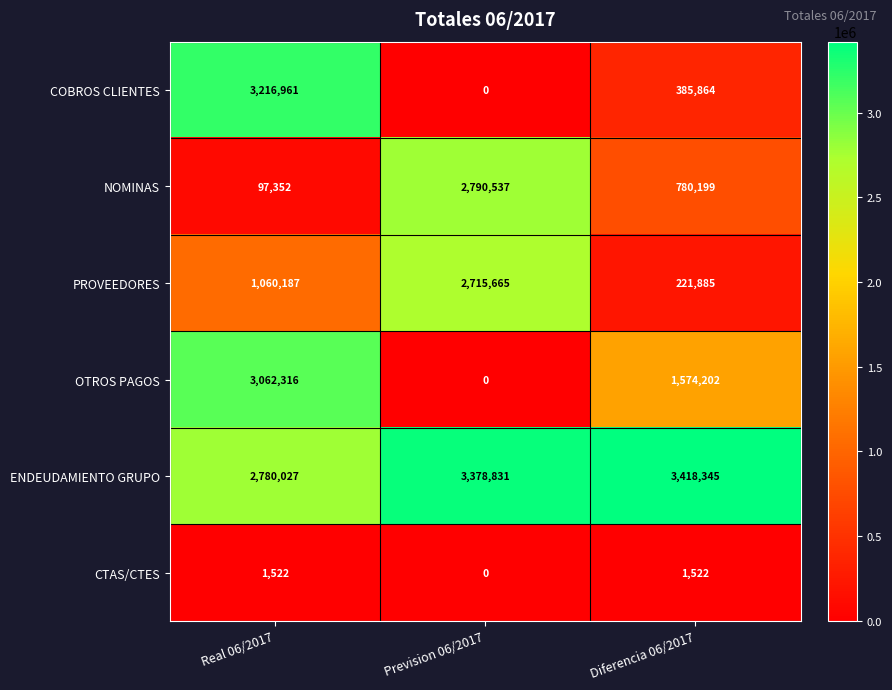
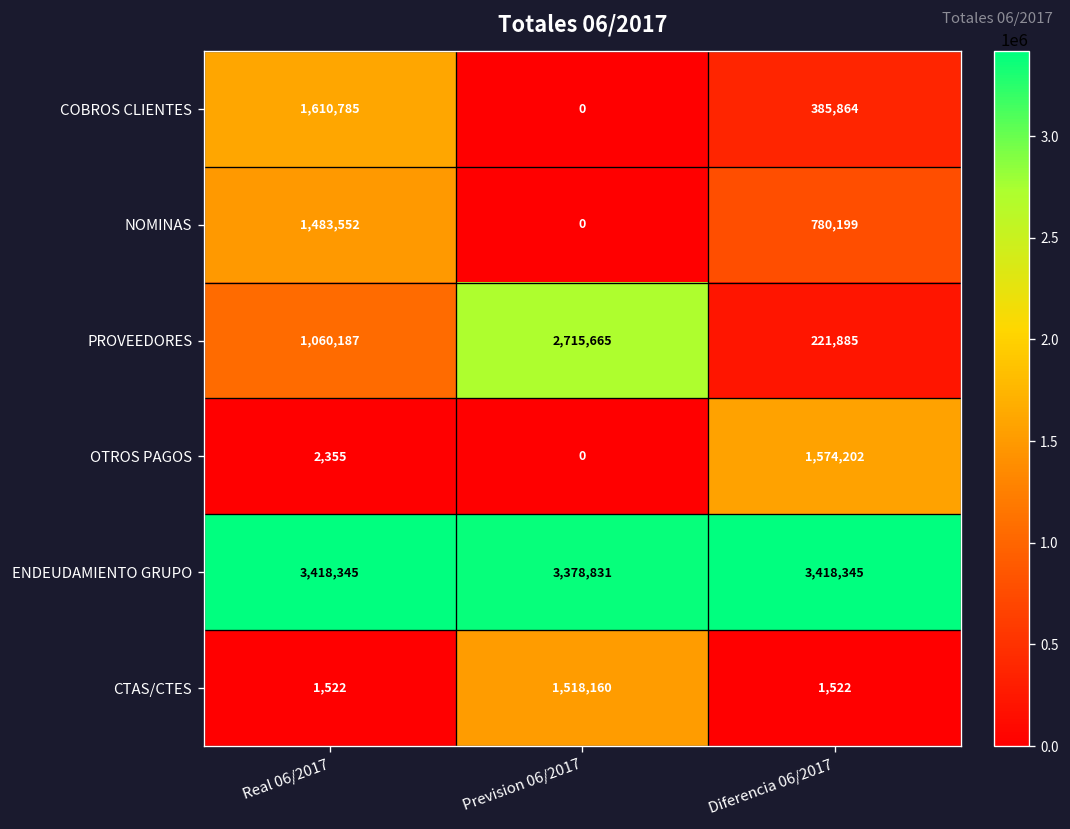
COBROS CLIENTES, Real 06/2017: 3,216,961 -> 1,610,785
NOMINAS, Real 06/2017: 97,352 -> 1,483,552
NOMINAS, Prevision 06/2017: 2,790,537 -> 0
OTROS PAGOS, Real 06/2017: 3,062,316 -> 2,355
ENDEUDAMIENTO GRUPO, Real 06/2017: 2,780,027 -> 3,418,345
CTAS/CTES, Prevision 06/2017: 0 -> 1,518,160
